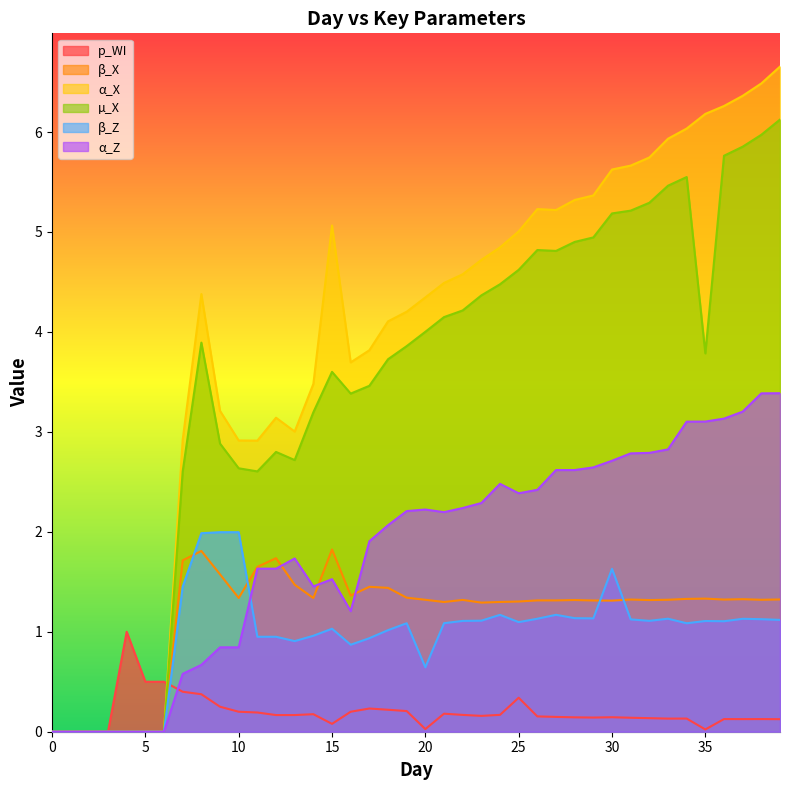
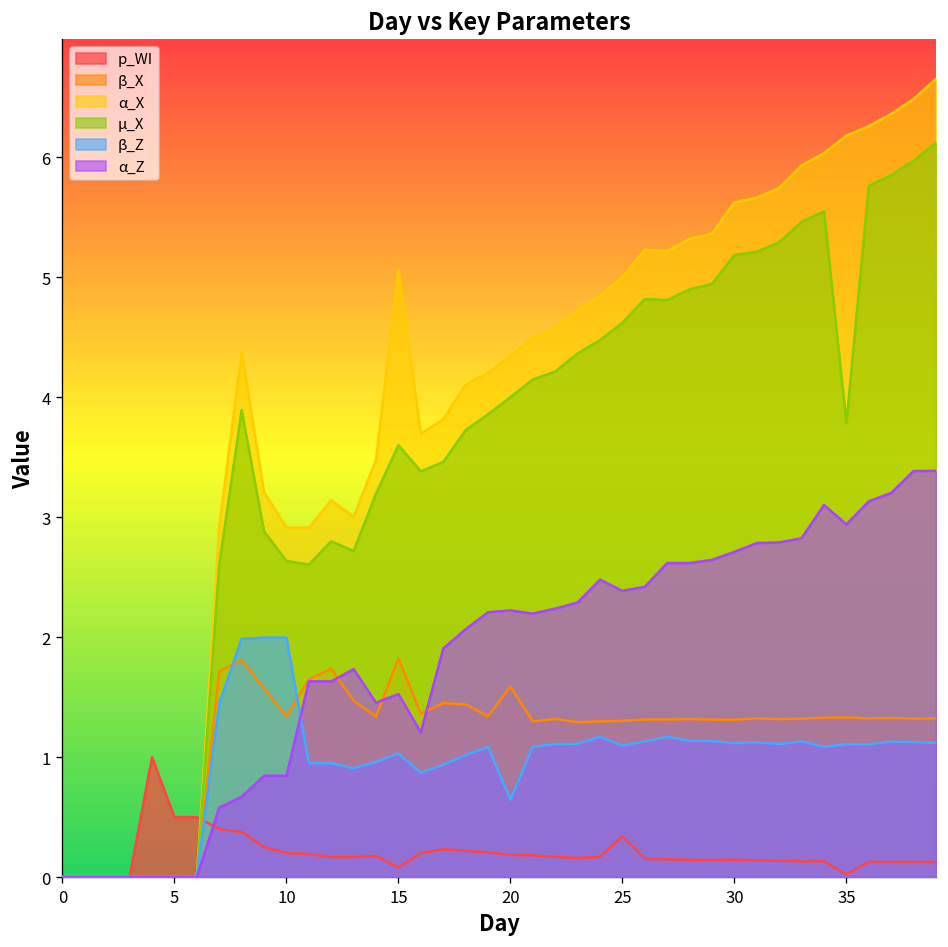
p_WI, 20: 0.0 -> 0.2
β_X, 20: 1.3 -> 1.6
β_Z, 30: 1.6 -> 1.1
α_Z, 35: 3.1 -> 2.9
